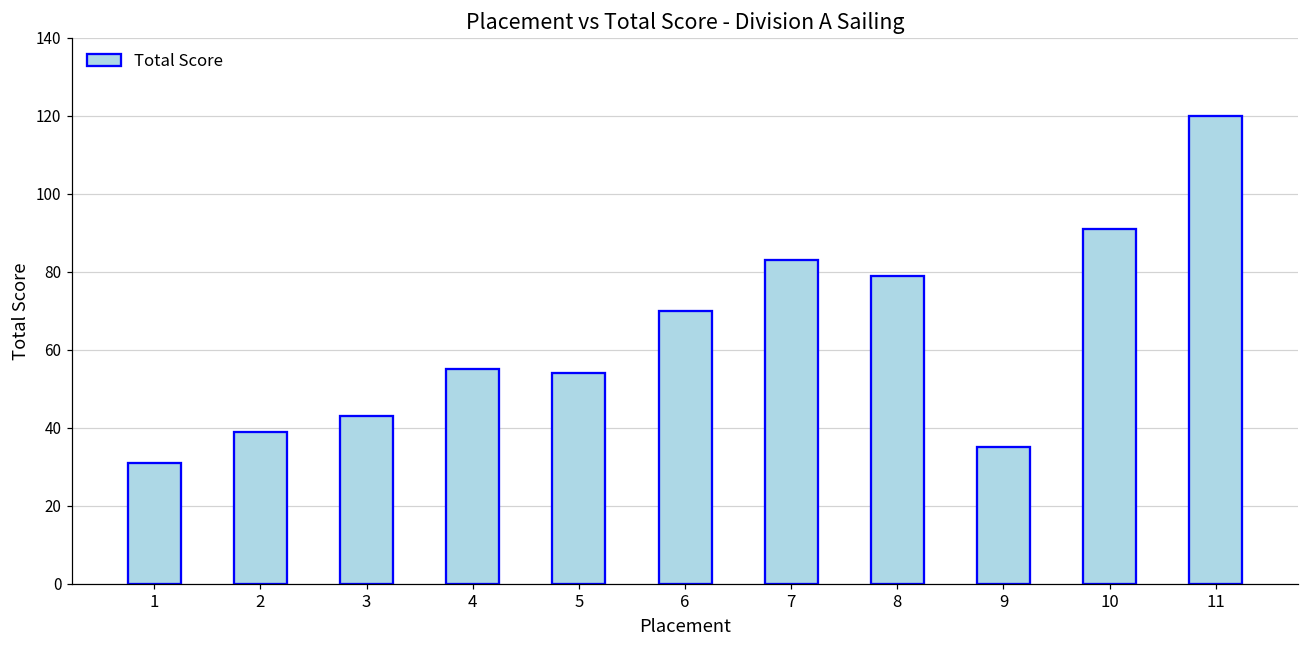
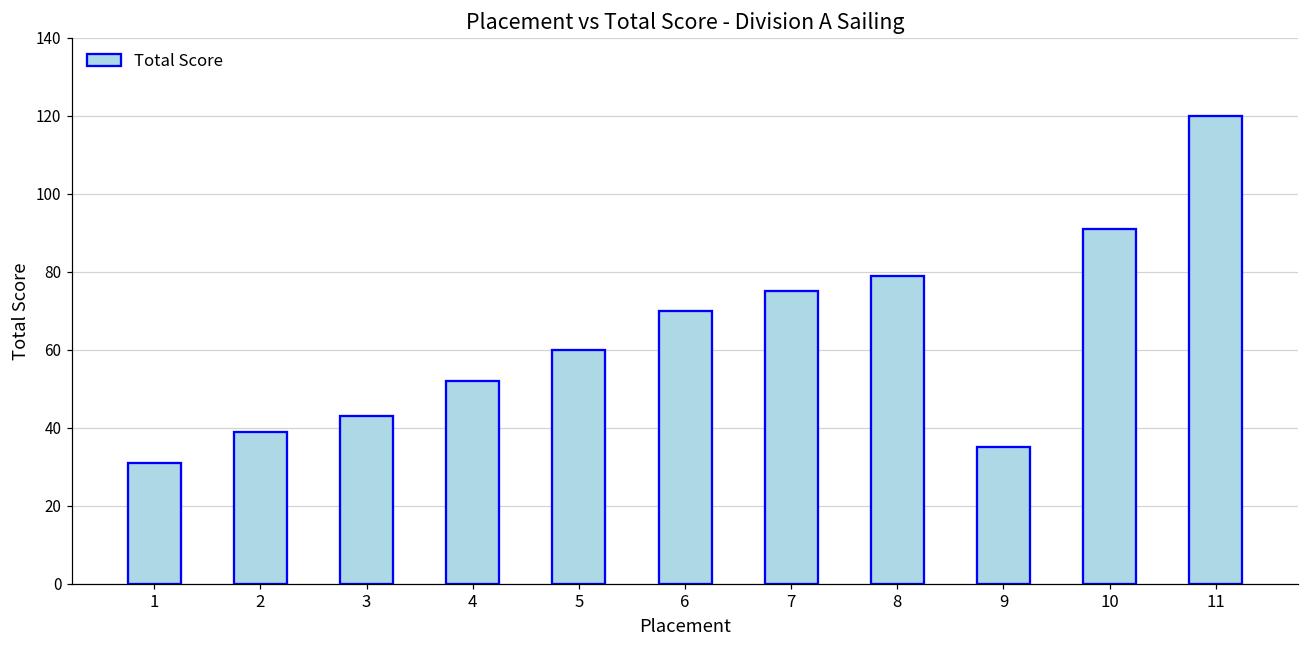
4: 55 -> 52
5: 54 -> 60
7: 83 -> 75
